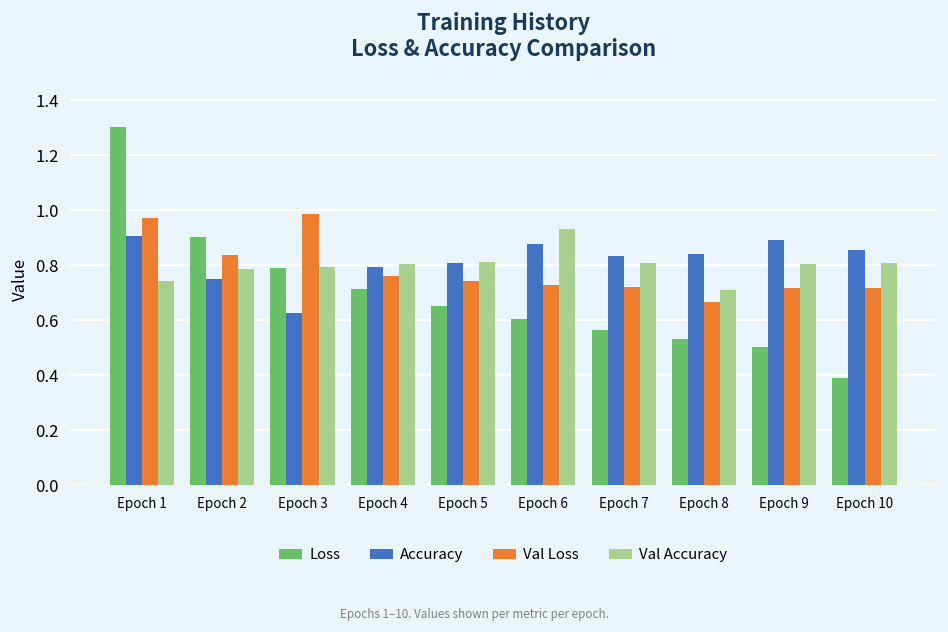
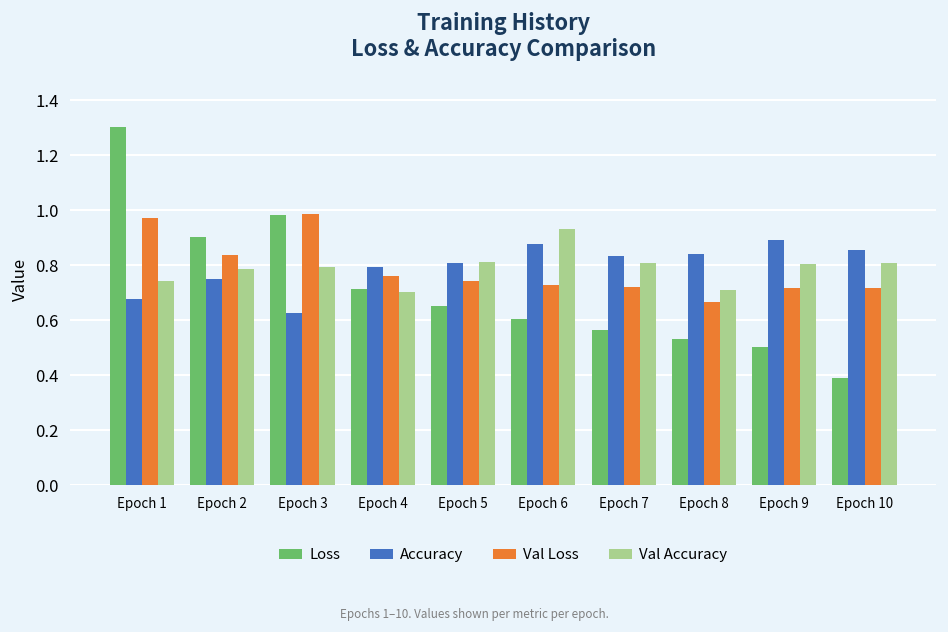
Accuracy, Epoch 1: 0.90 -> 0.68
Loss, Epoch 3: 0.79 -> 0.98
Val Accuracy, Epoch 4: 0.80 -> 0.70
